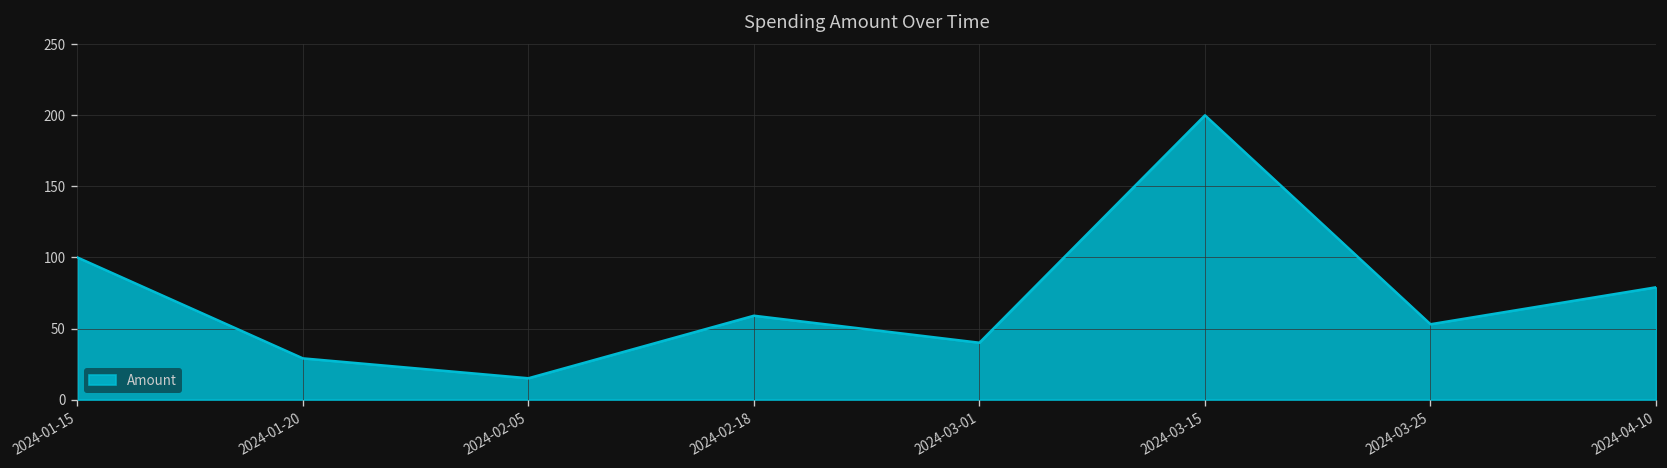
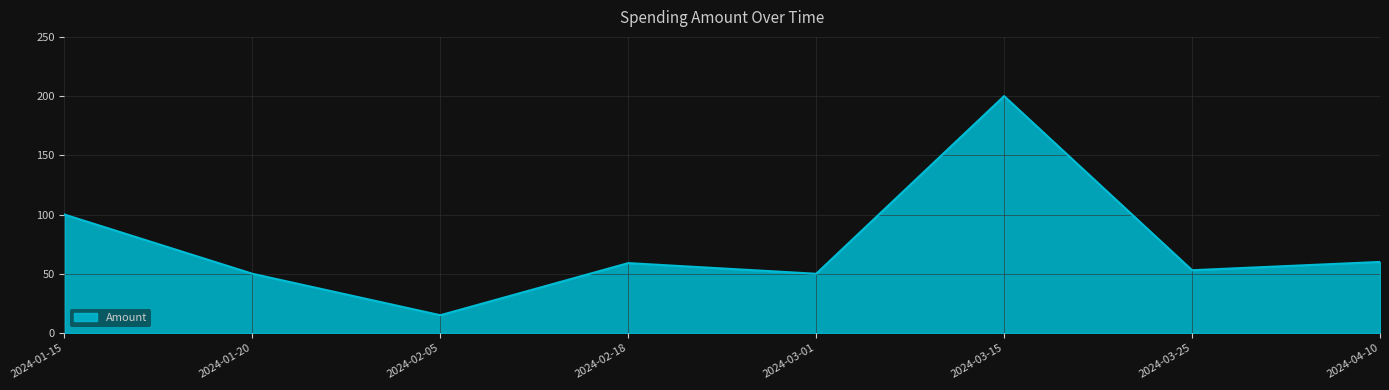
2024-01-20: 29 -> 50
2024-03-01: 40 -> 50
2024-04-10: 79 -> 60
